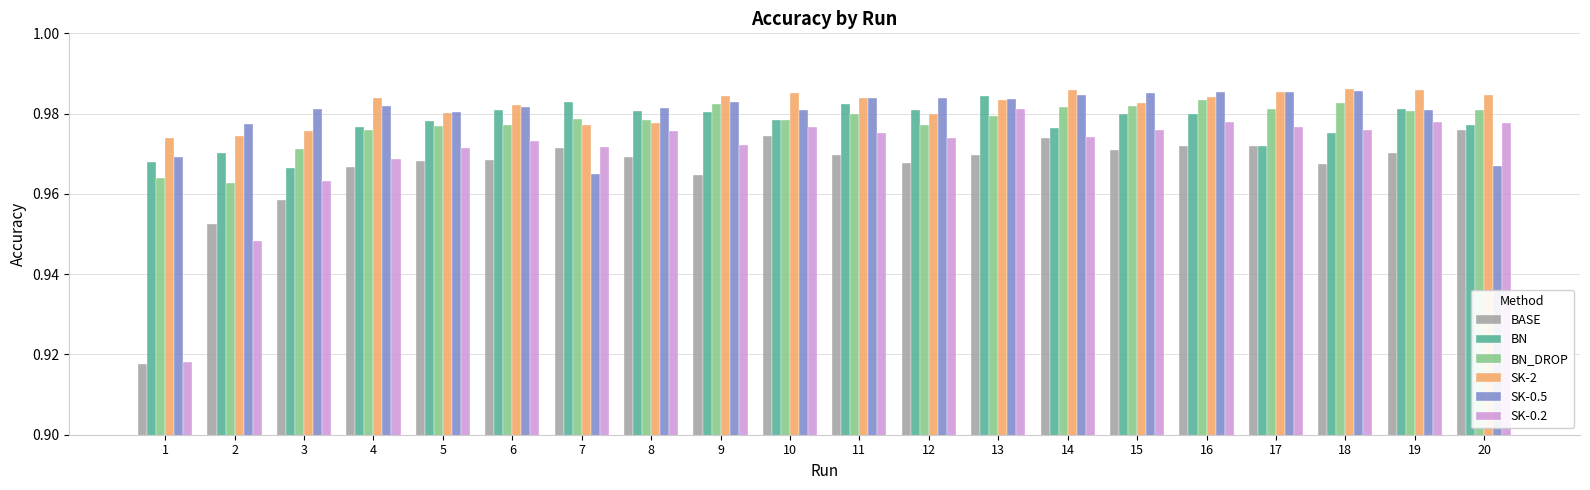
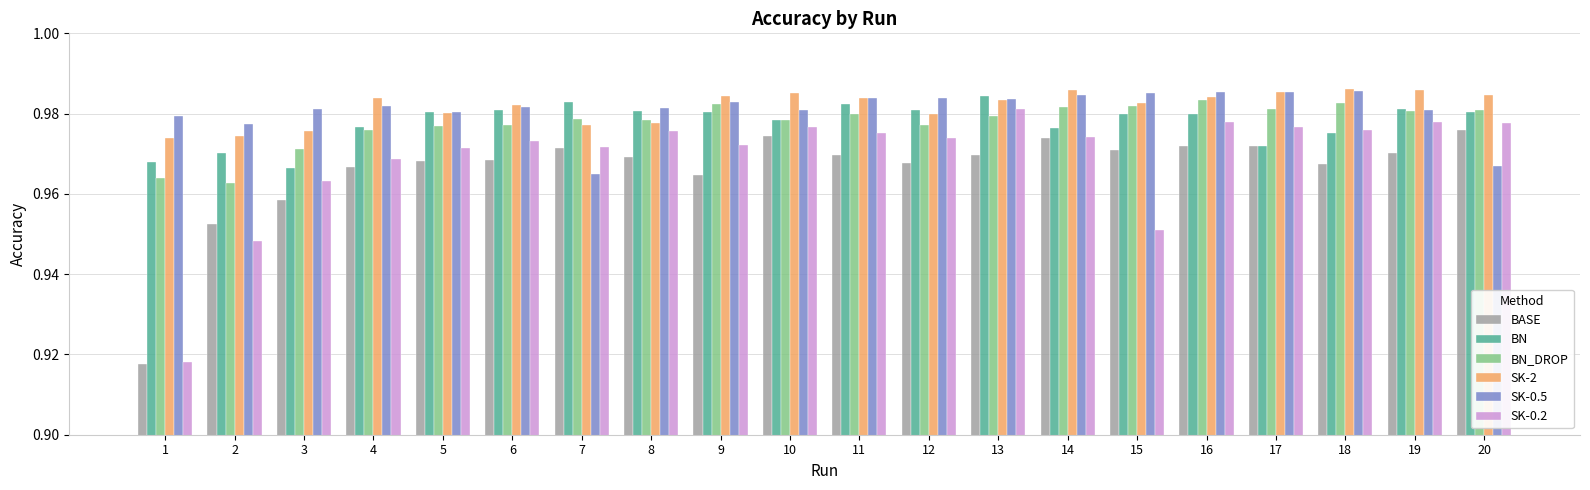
SK-0.5, 1: 0.969 -> 0.980
BN, 5: 0.978 -> 0.981
SK-0.2, 15: 0.976 -> 0.951
BN, 20: 0.977 -> 0.981
